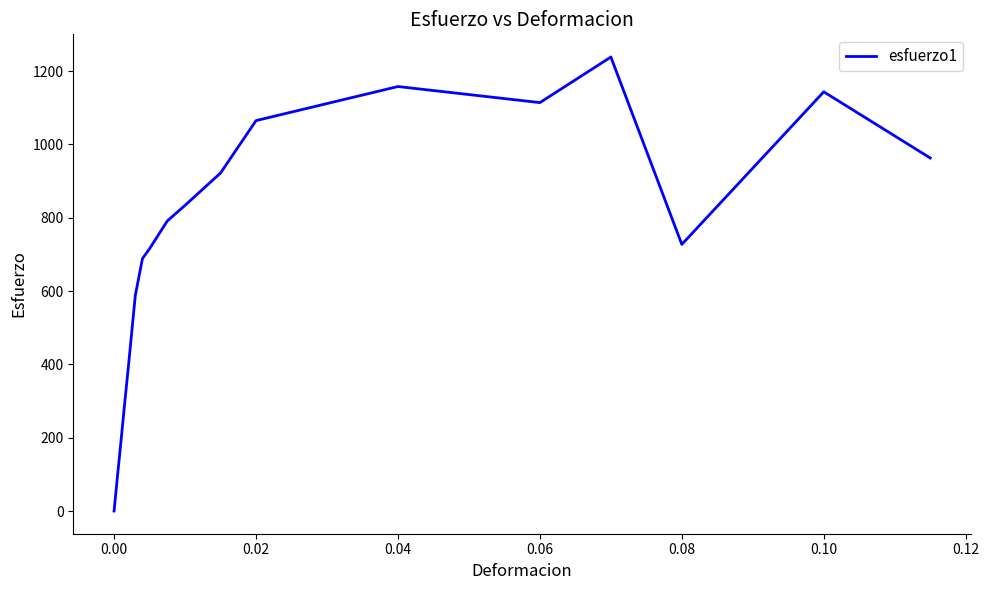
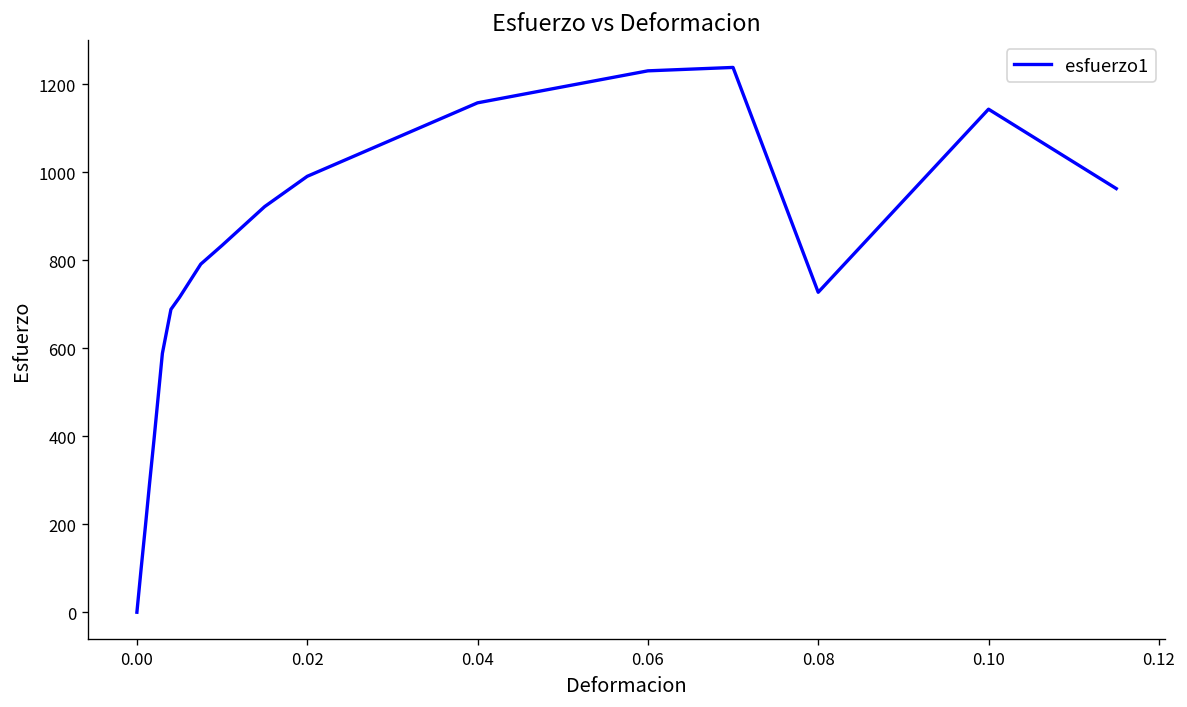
0.02: 1060 -> 990
0.06: 1110 -> 1230
